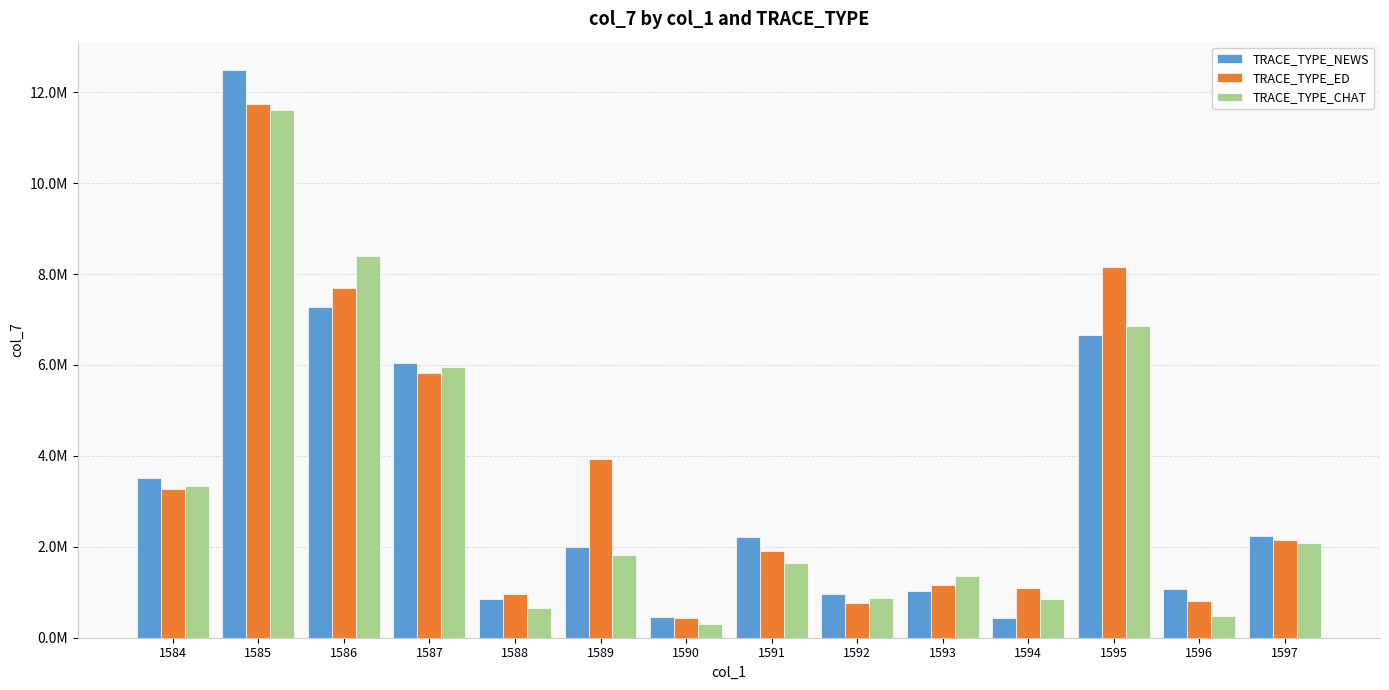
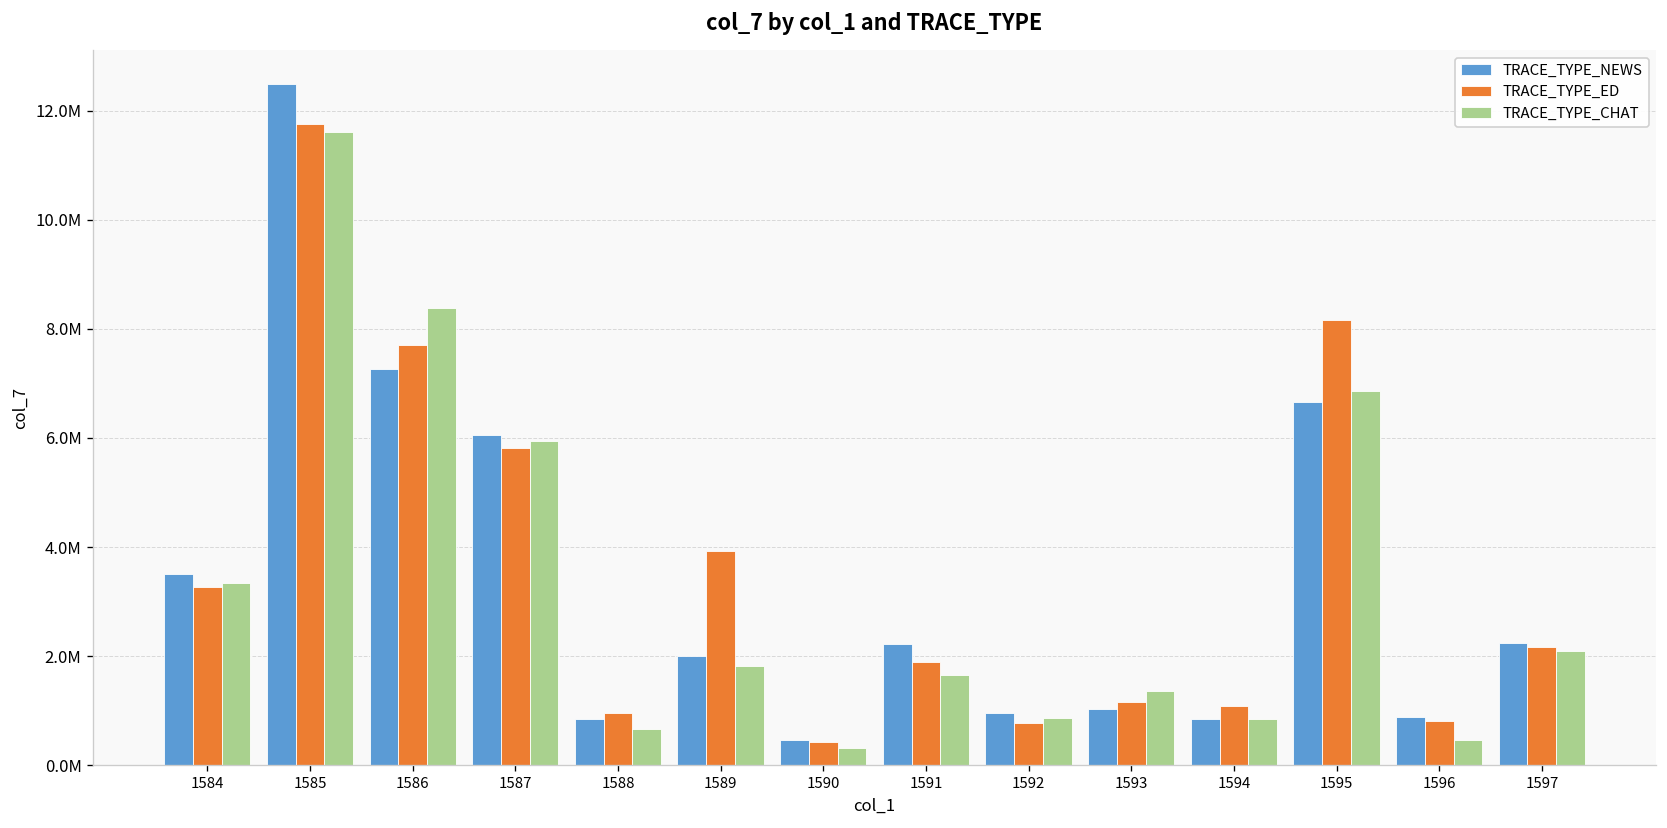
TRACE_TYPE_NEWS, 1594: 400000 -> 900000
TRACE_TYPE_NEWS, 1596: 1100000 -> 900000
